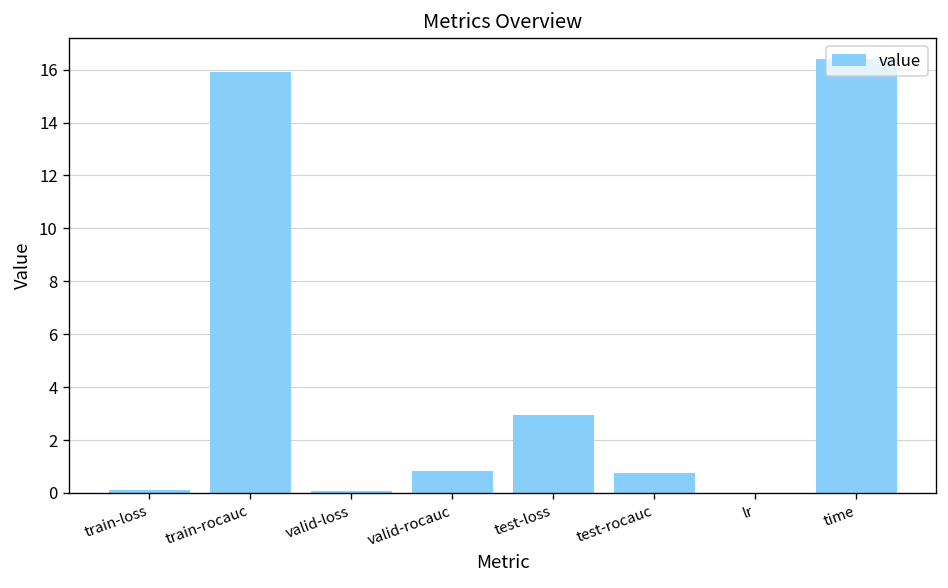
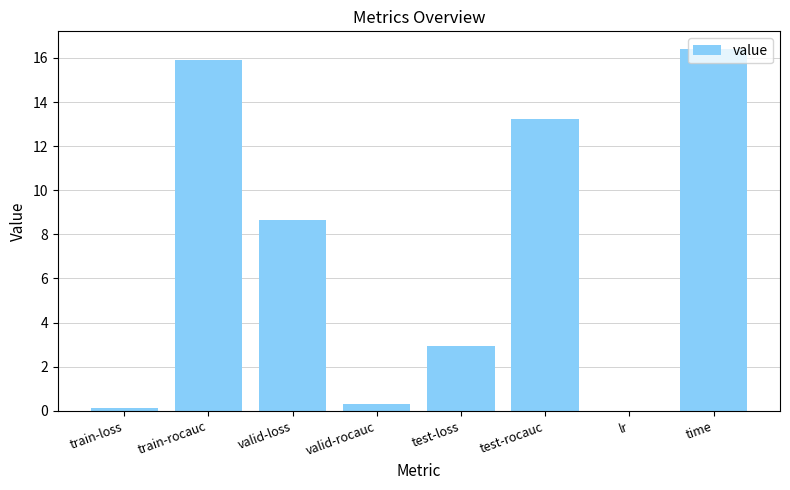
valid-loss: 0.1 -> 8.7
valid-rocauc: 0.8 -> 0.3
test-rocauc: 0.8 -> 13.2
